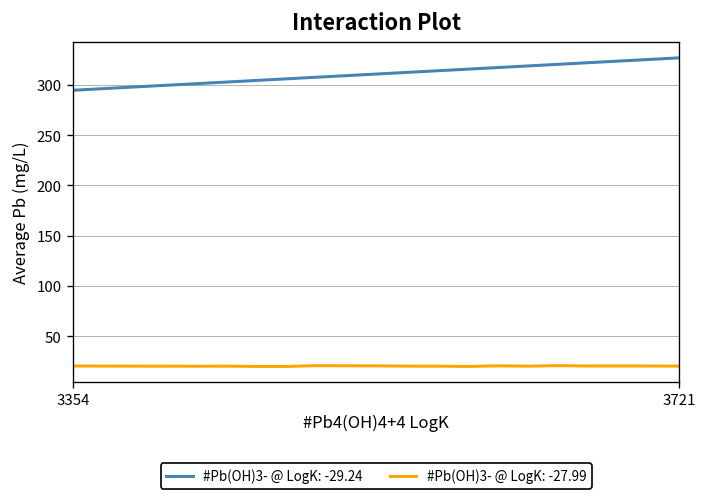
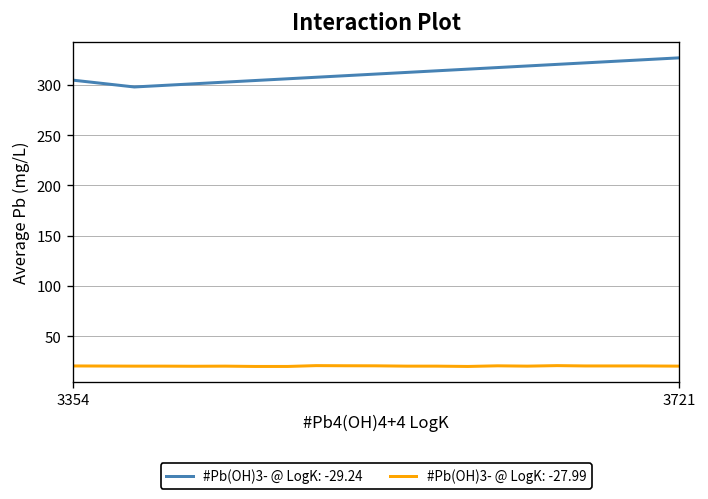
#Pb(OH)3- @ LogK: -29.24, 3354: 290 -> 300
